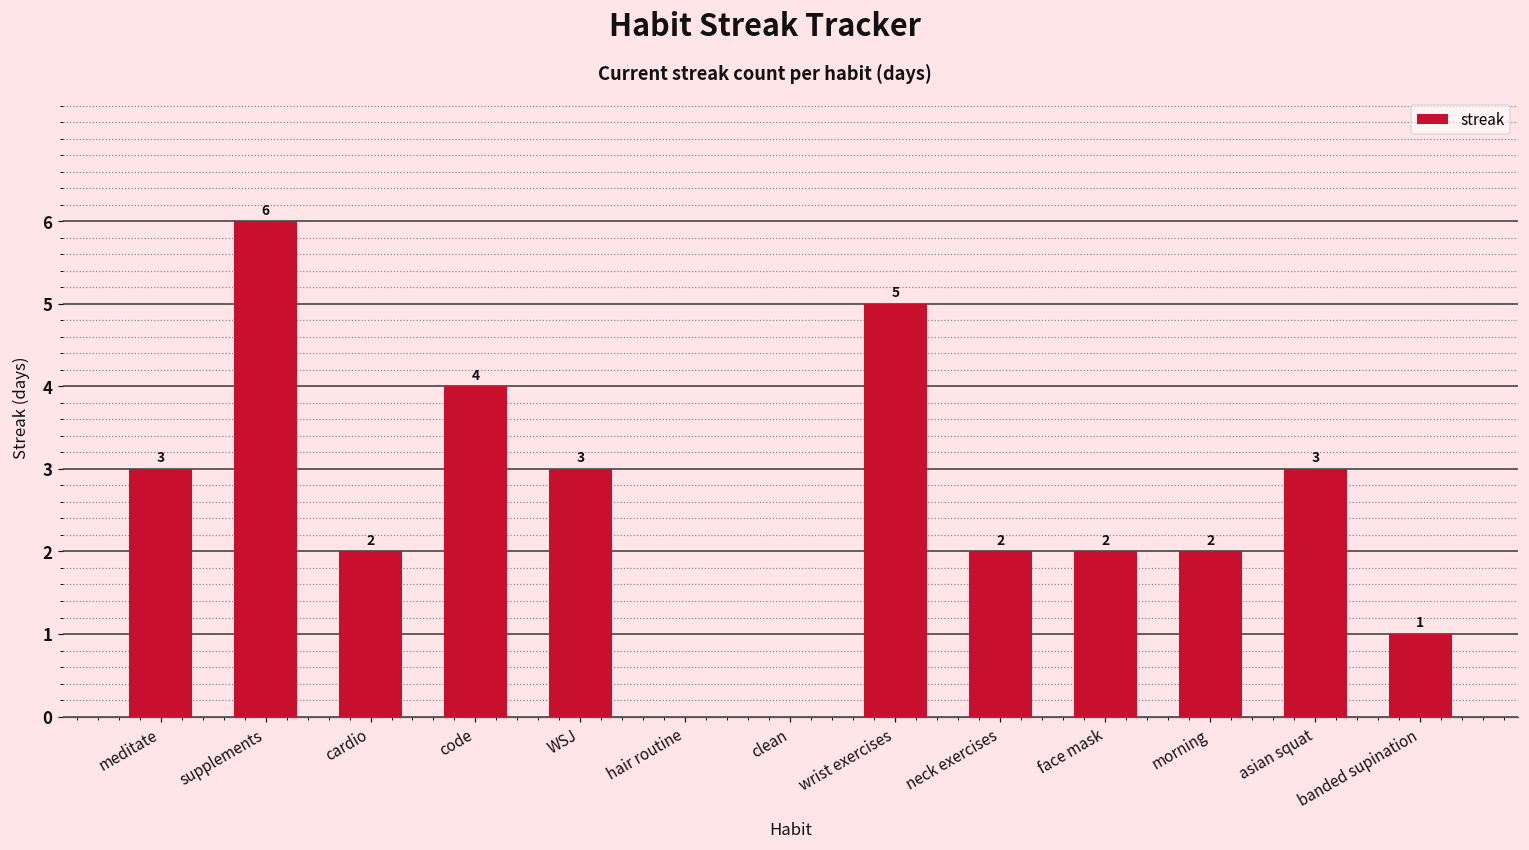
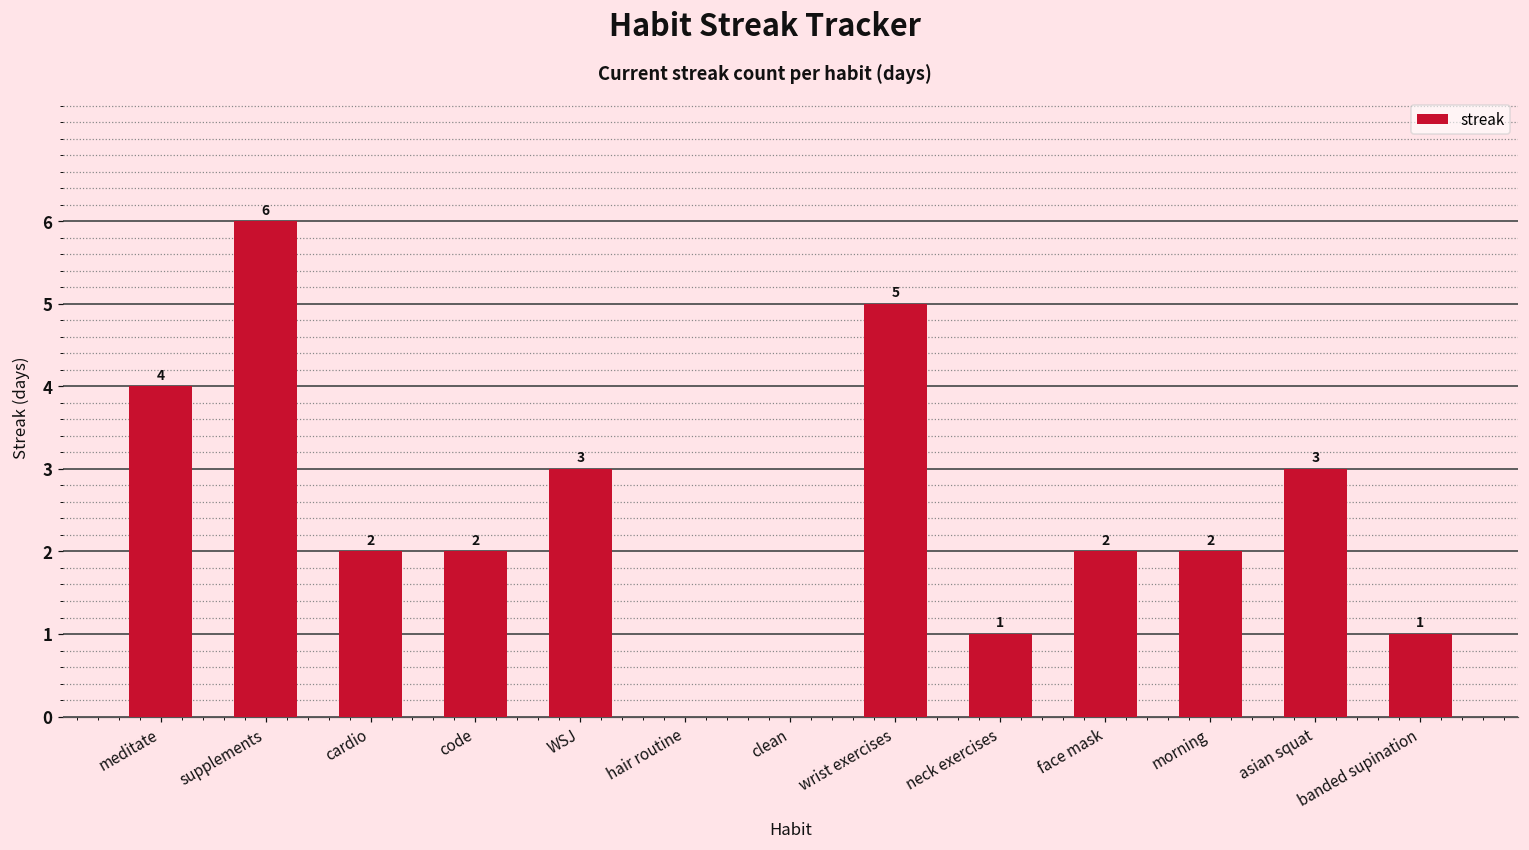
meditate: 3 -> 4
code: 4 -> 2
neck exercises: 2 -> 1
